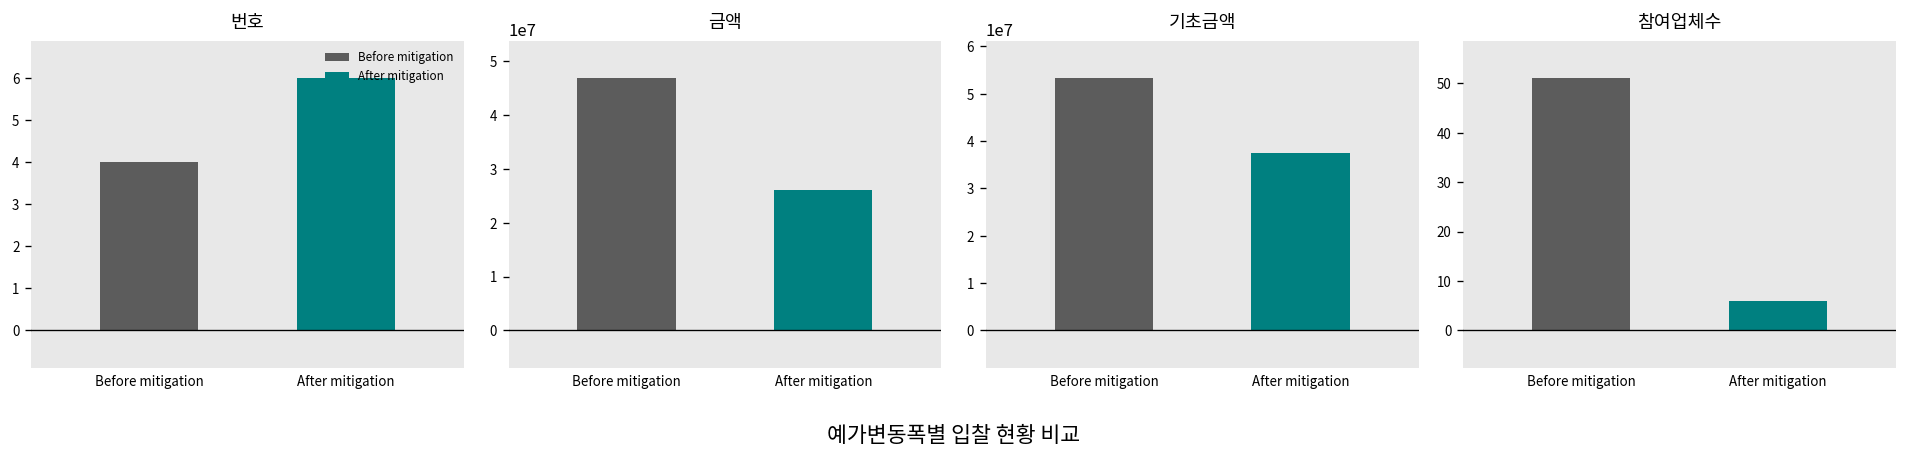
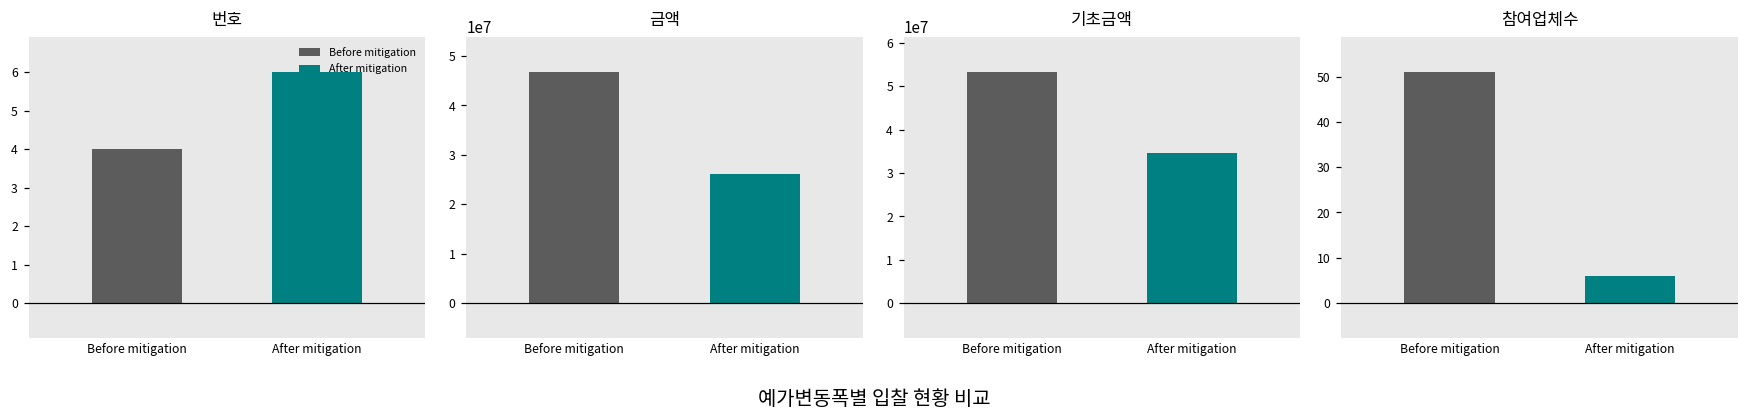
기초금액, After mitigation: 38000000 -> 34000000
